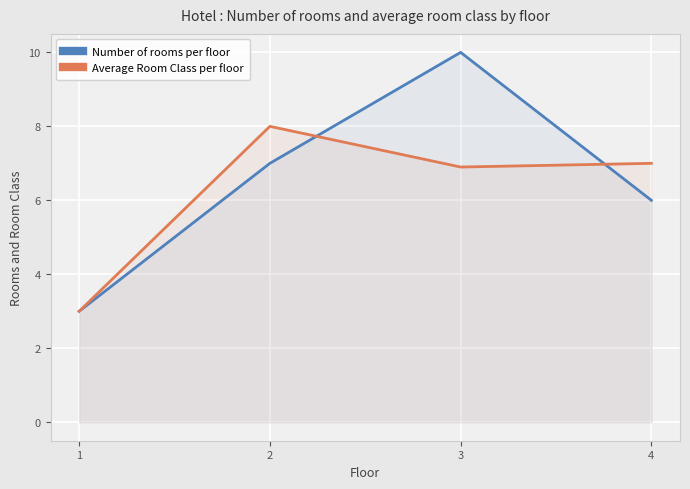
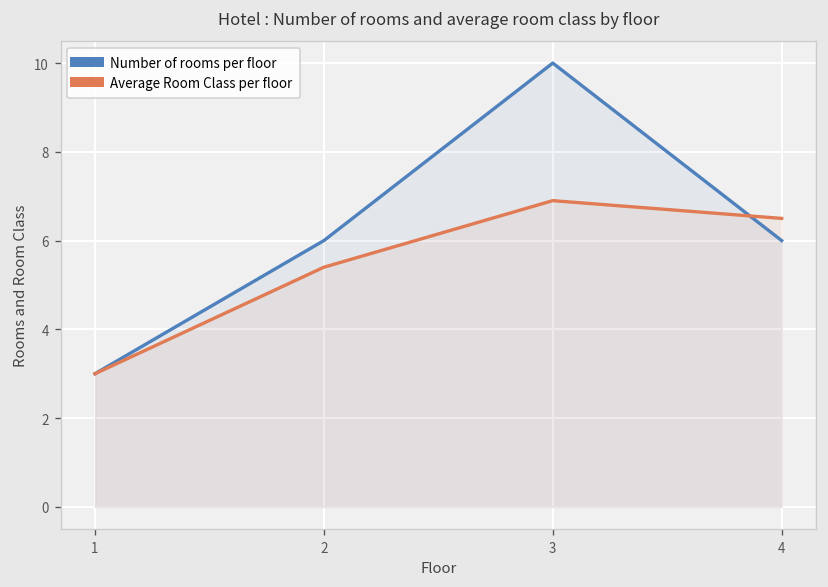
Number of rooms per floor, 2: 7 -> 6
Average Room Class per floor, 2: 8.0 -> 5.4
Average Room Class per floor, 4: 7.0 -> 6.5
